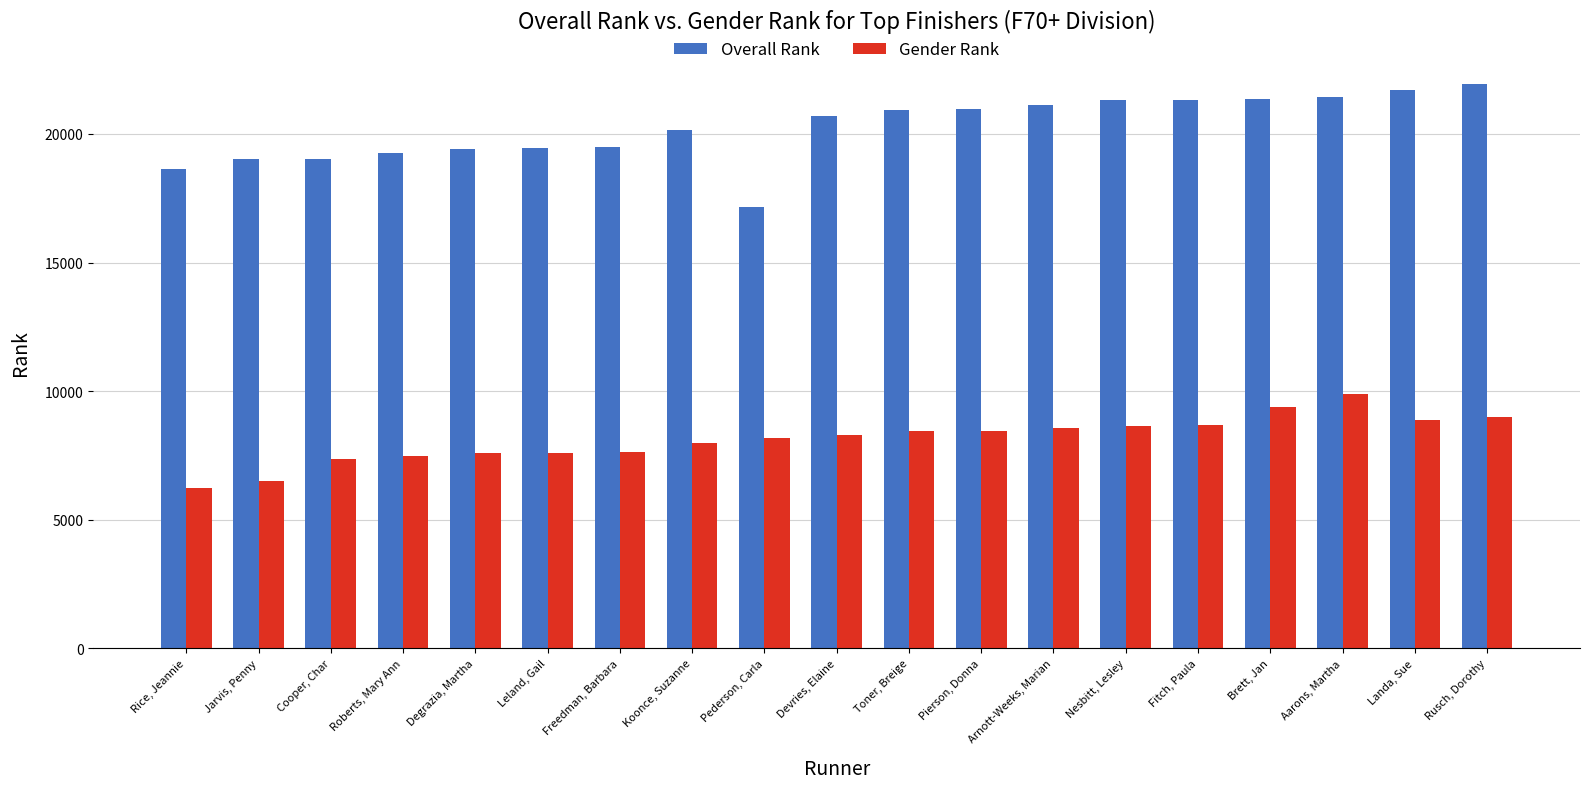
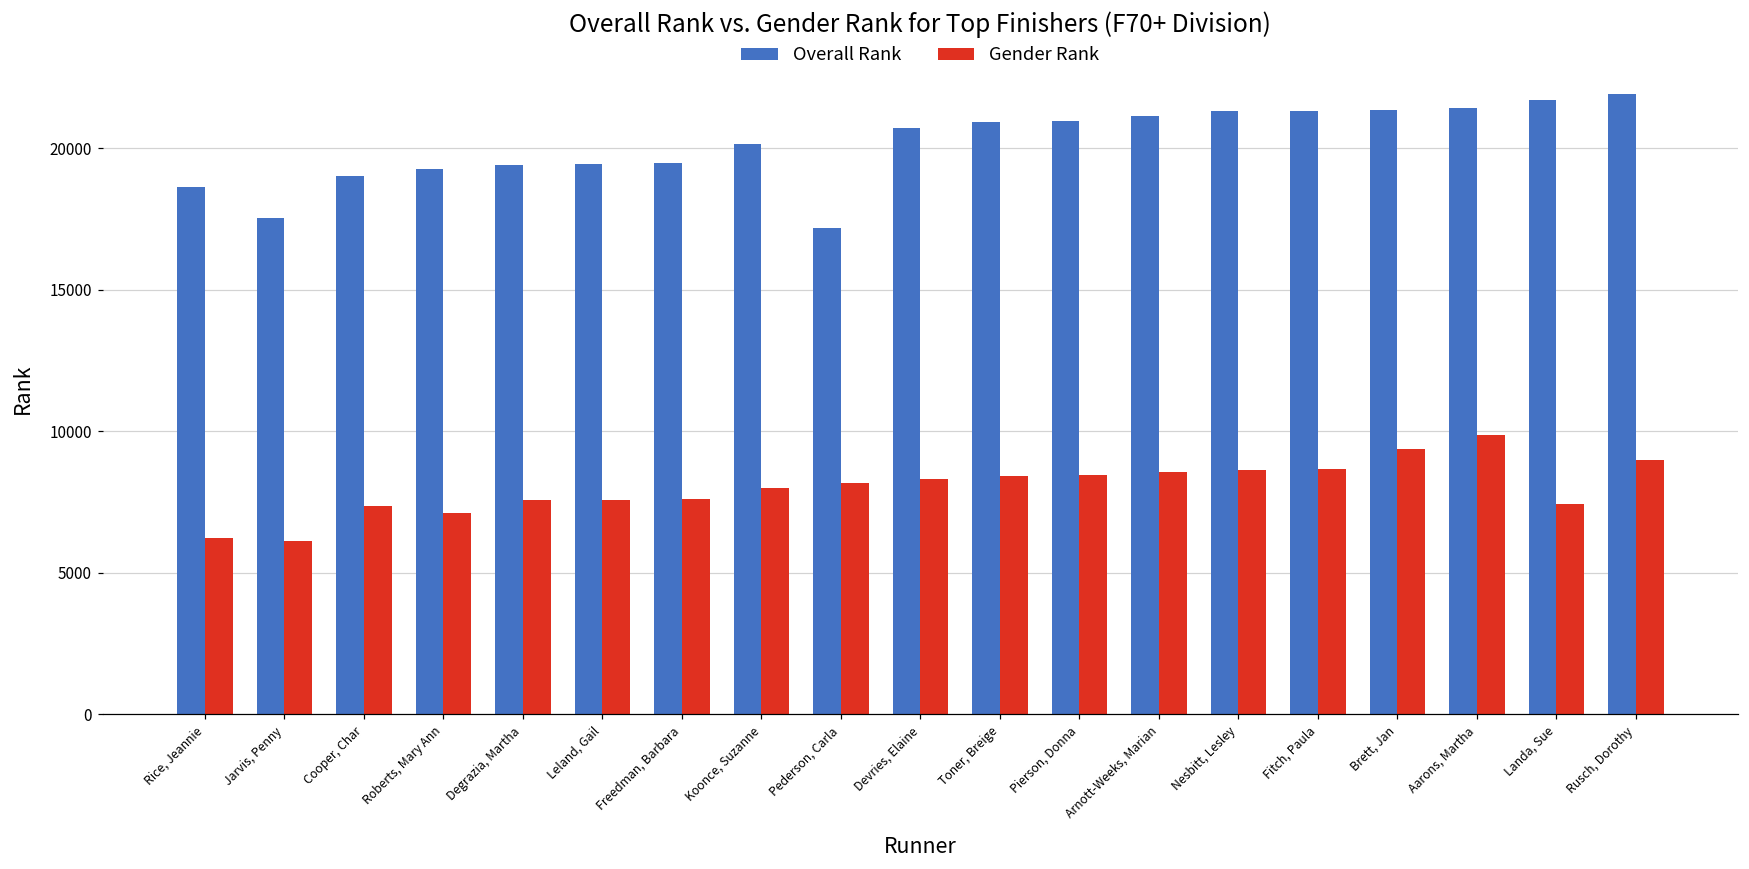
Overall Rank, Jarvis, Penny: 19000 -> 17600
Gender Rank, Jarvis, Penny: 6500 -> 6100
Gender Rank, Roberts, Mary Ann: 7500 -> 7100
Gender Rank, Landa, Sue: 8900 -> 7400
